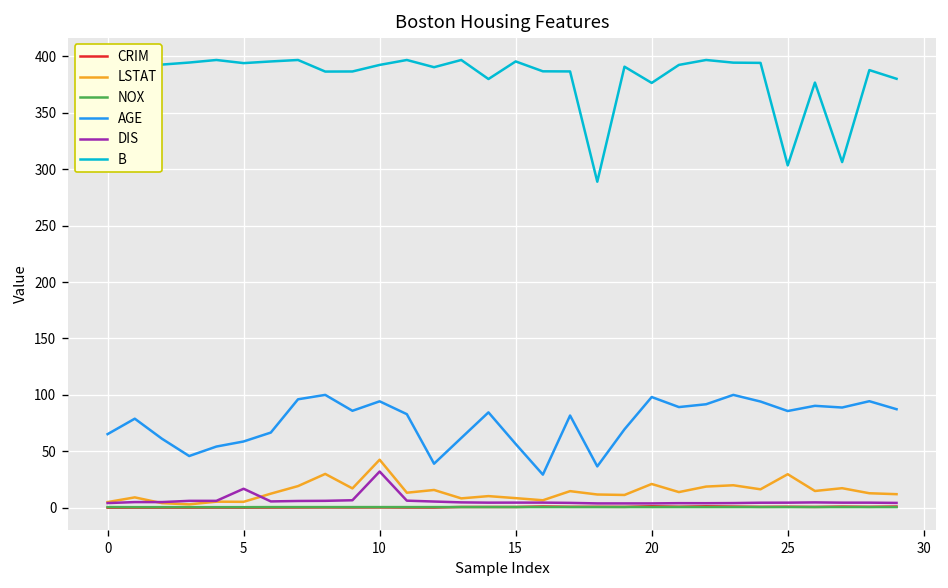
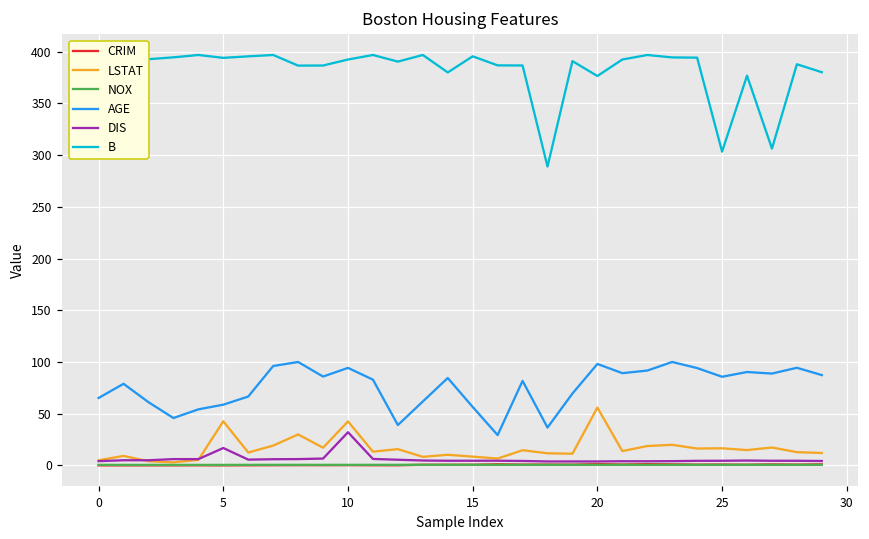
LSTAT, 5: 10 -> 40
LSTAT, 20: 20 -> 60
LSTAT, 25: 30 -> 20
